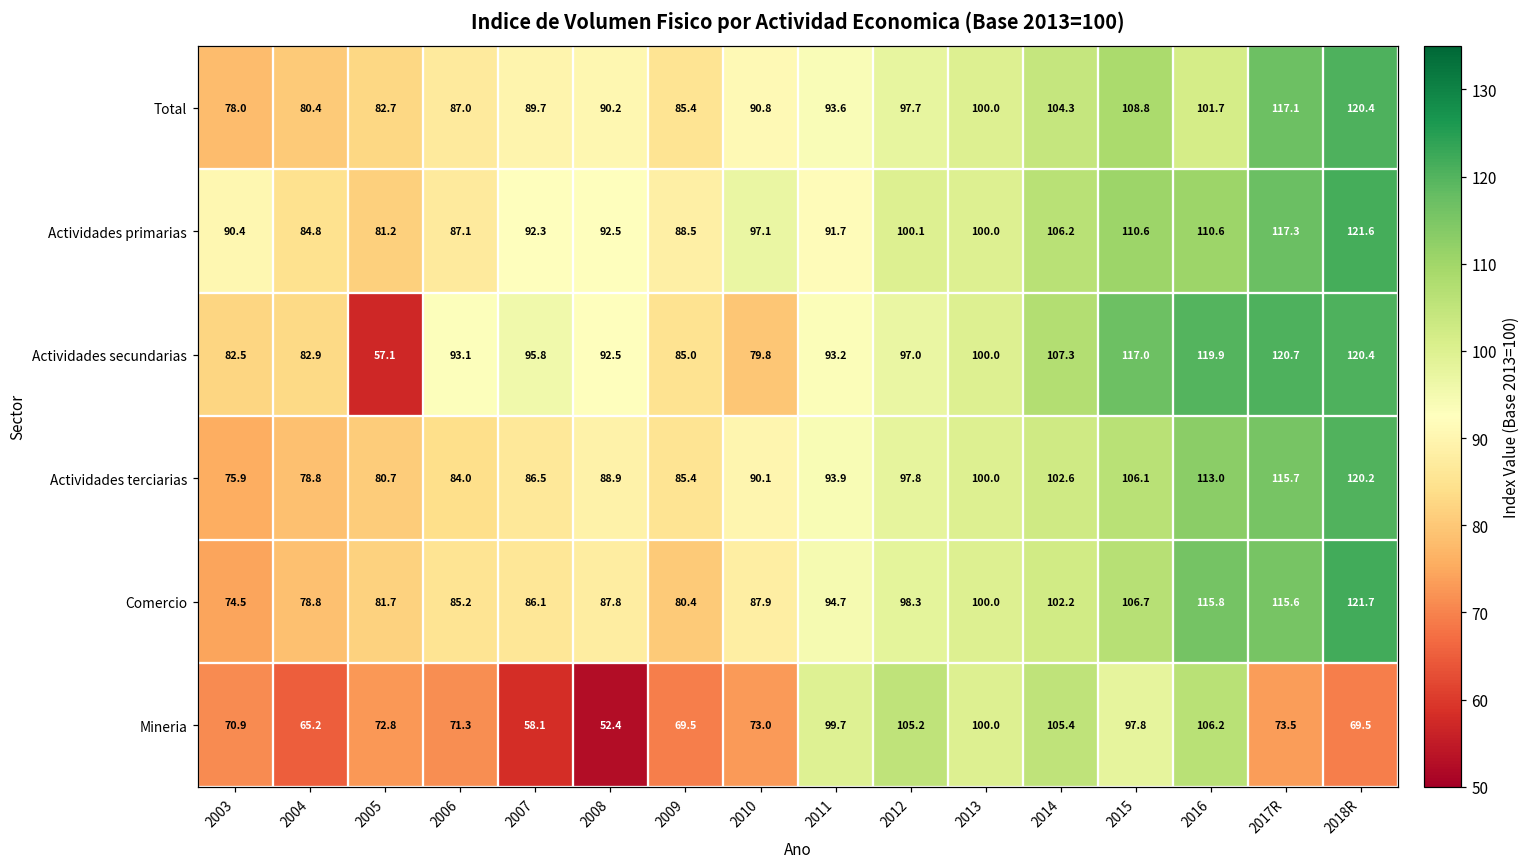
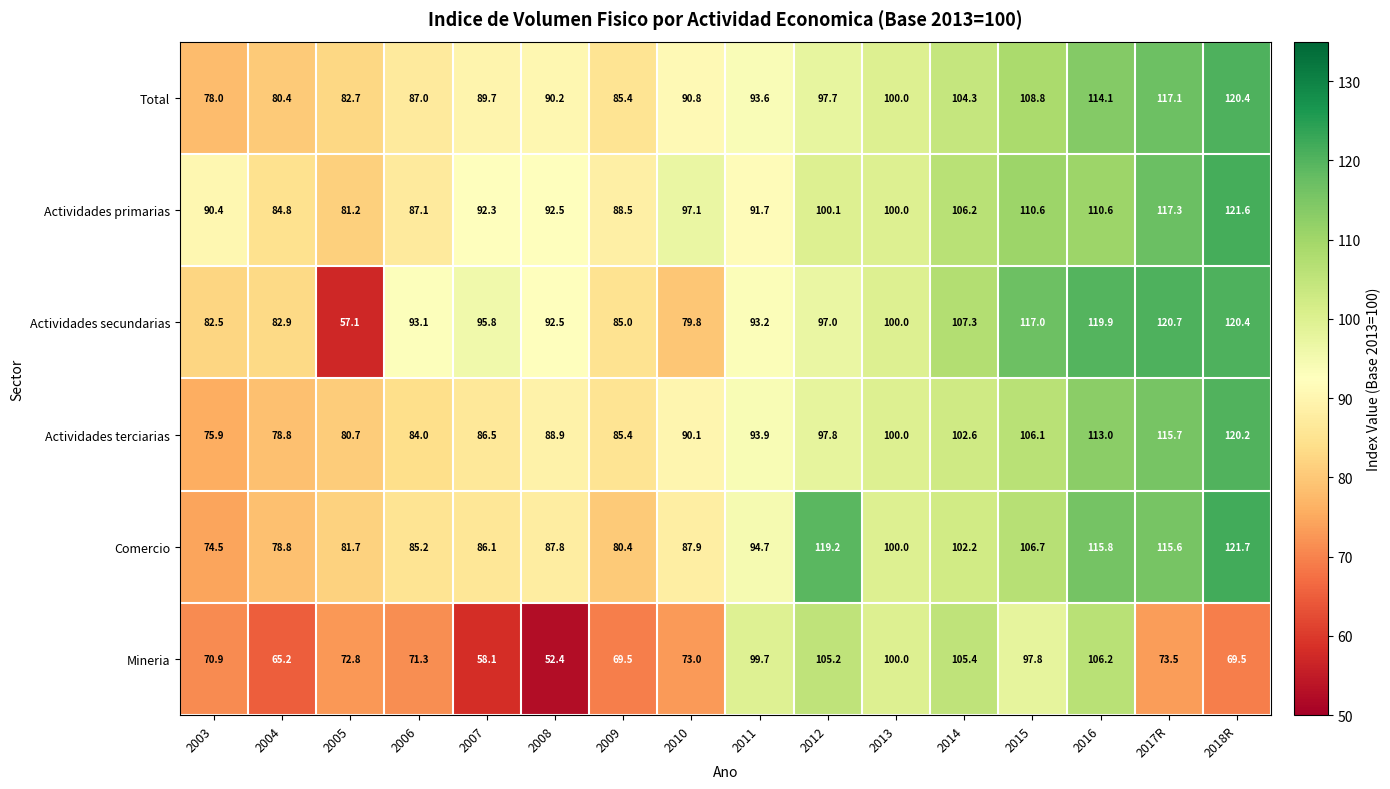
Total, 2016: 101.7 -> 114.1
Comercio, 2012: 98.3 -> 119.2
